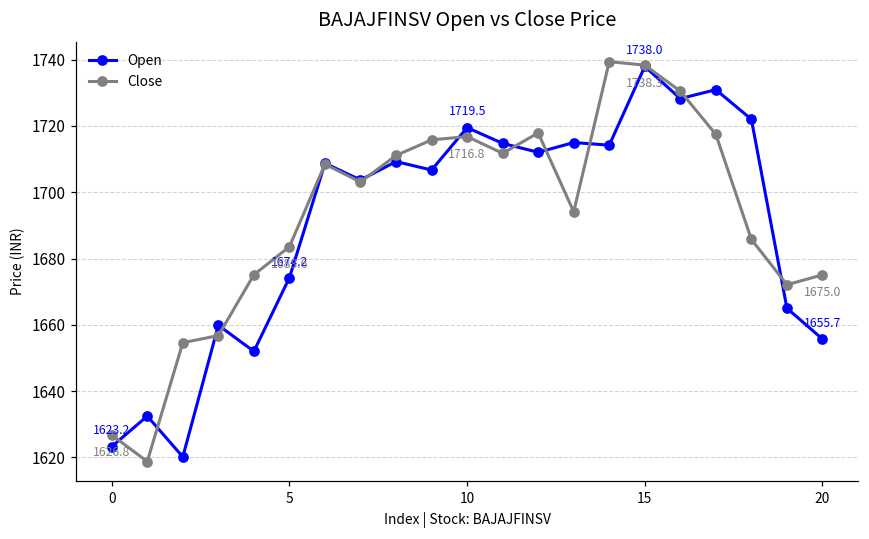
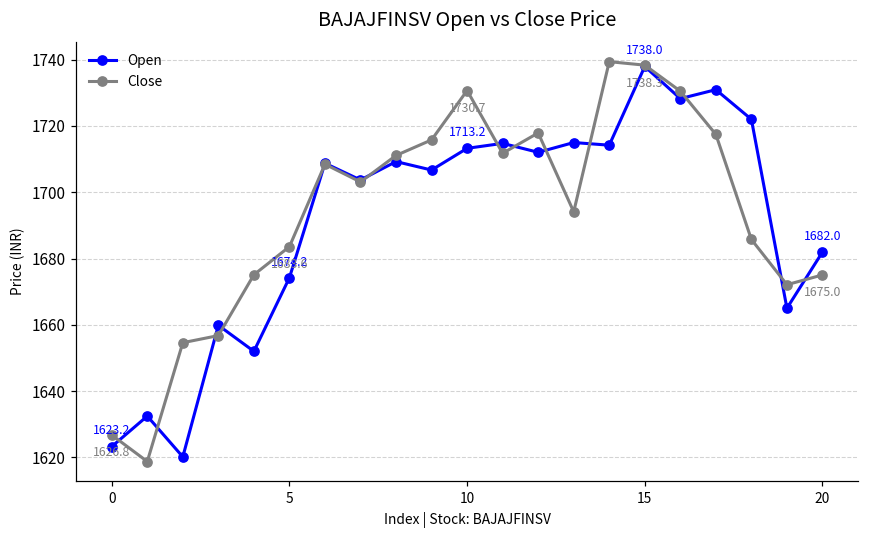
Open, 10: 1719.5 -> 1713.2
Close, 10: 1716.8 -> 1730.7
Open, 20: 1655.7 -> 1682.0
